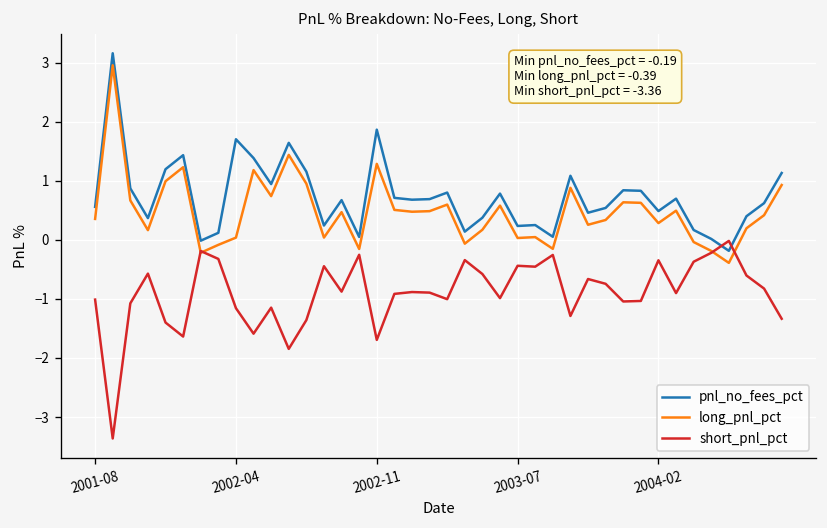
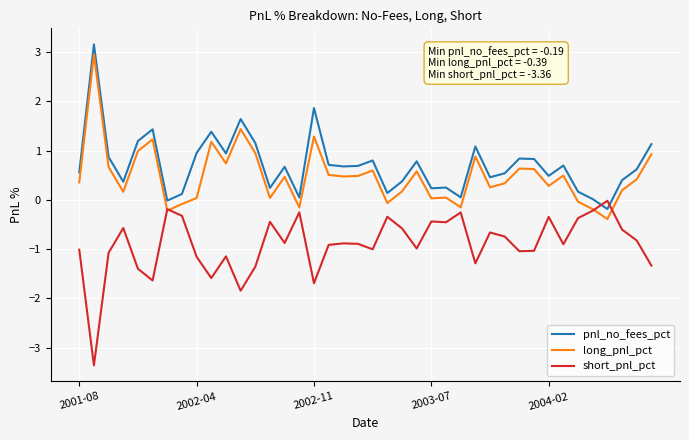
pnl_no_fees_pct, 2002-04: 1.7 -> 1.0
